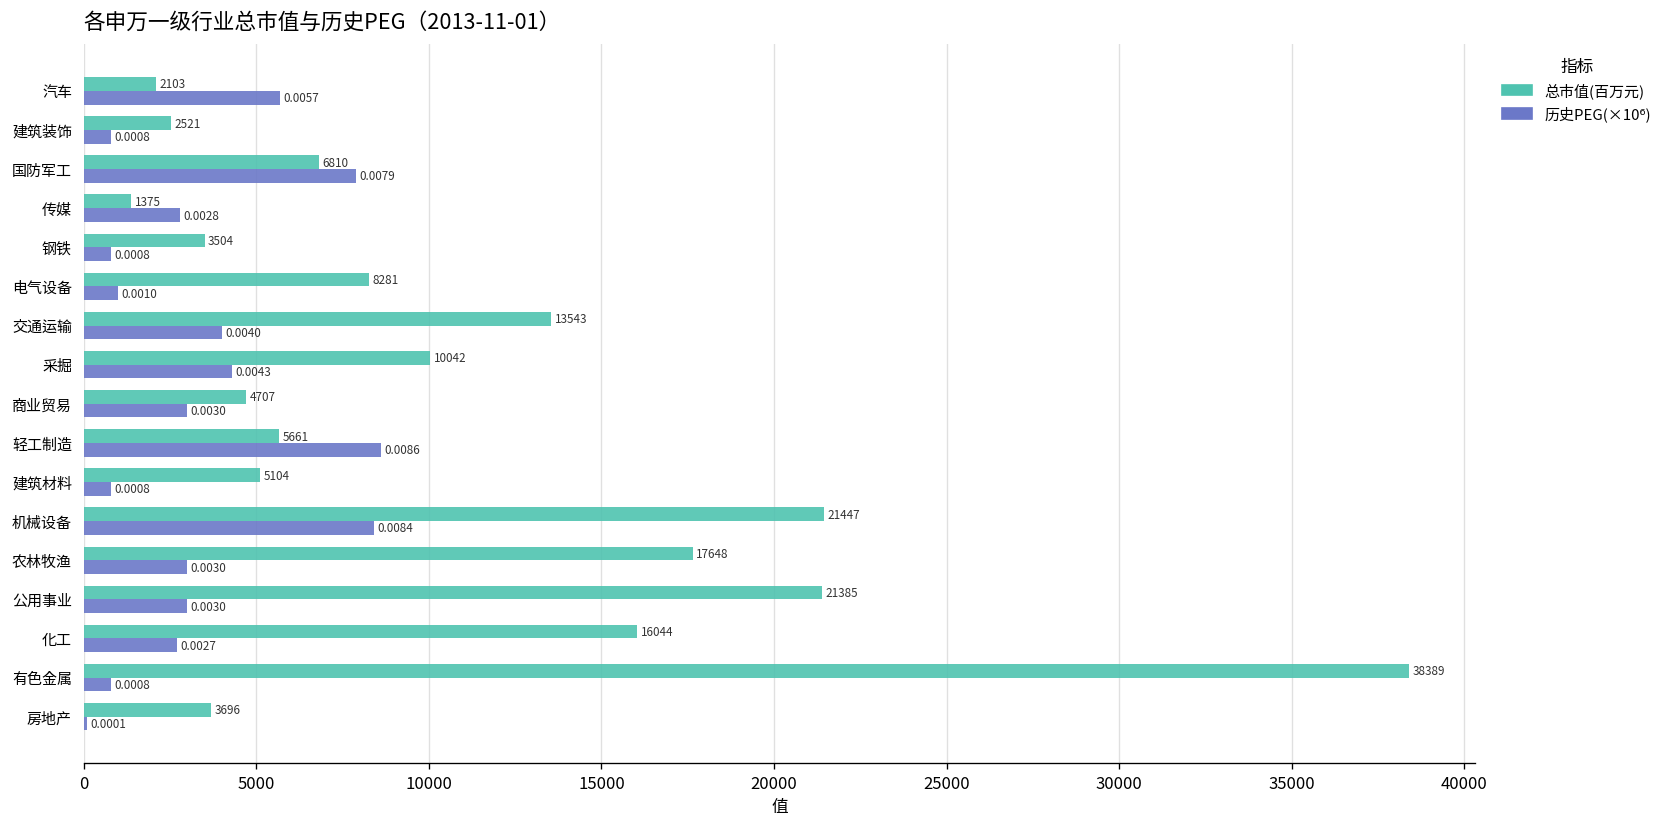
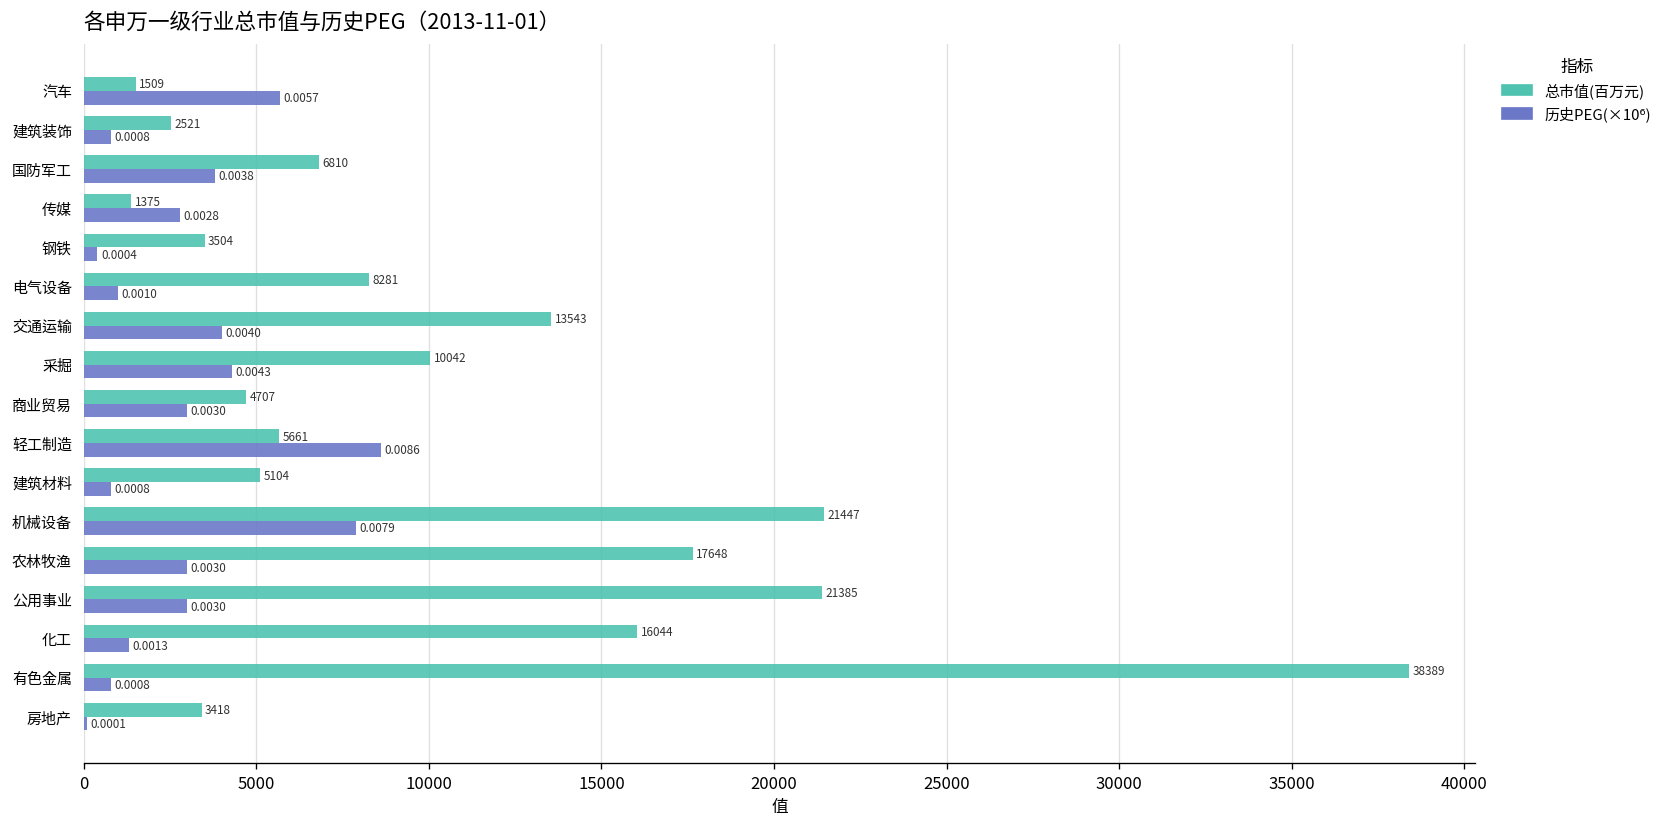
总市值(百万元), 汽车: 2103 -> 1509
历史PEG(×10⁶), 国防军工: 0.0079 -> 0.0038
历史PEG(×10⁶), 钢铁: 0.0008 -> 0.0004
历史PEG(×10⁶), 机械设备: 0.0084 -> 0.0079
历史PEG(×10⁶), 化工: 0.0027 -> 0.0013
总市值(百万元), 房地产: 3696 -> 3418
